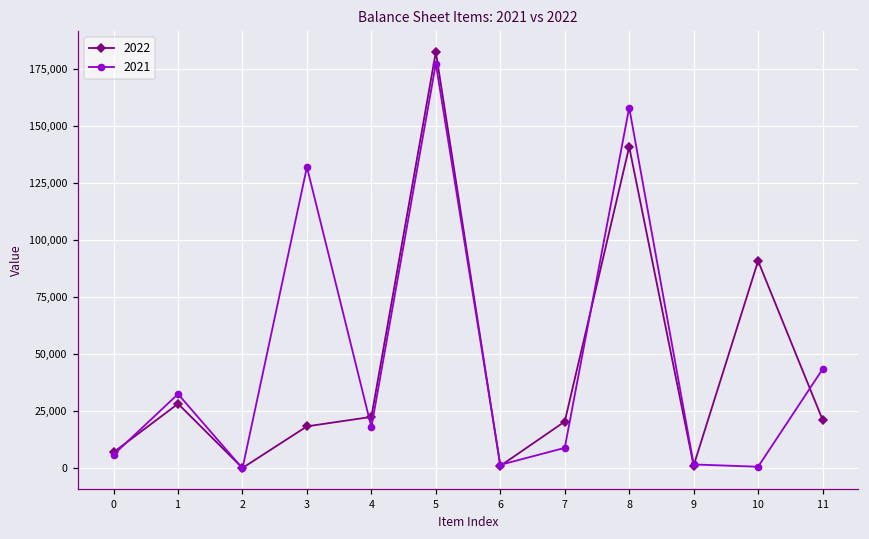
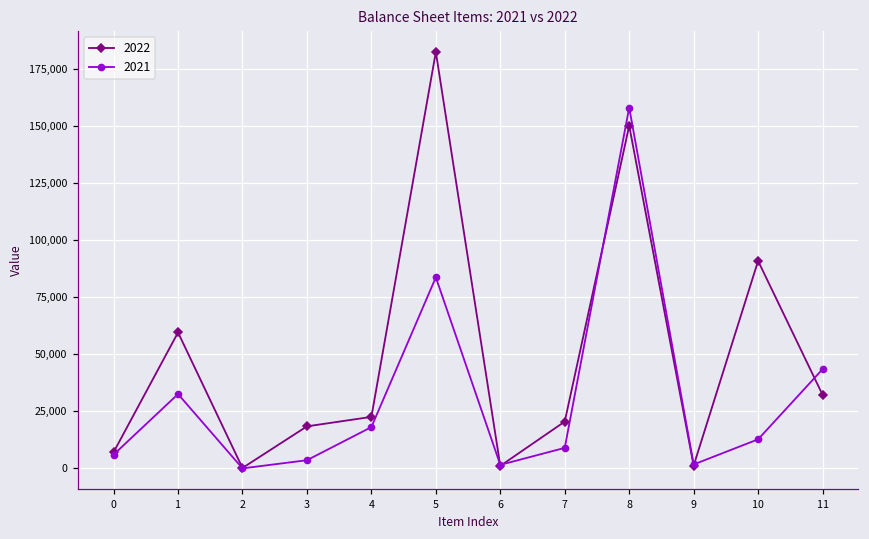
2022, 1: 28,000 -> 60,000
2021, 3: 132,000 -> 4,000
2021, 5: 177,000 -> 84,000
2022, 8: 141,000 -> 150,000
2021, 10: 1,000 -> 13,000
2022, 11: 21,000 -> 32,000
